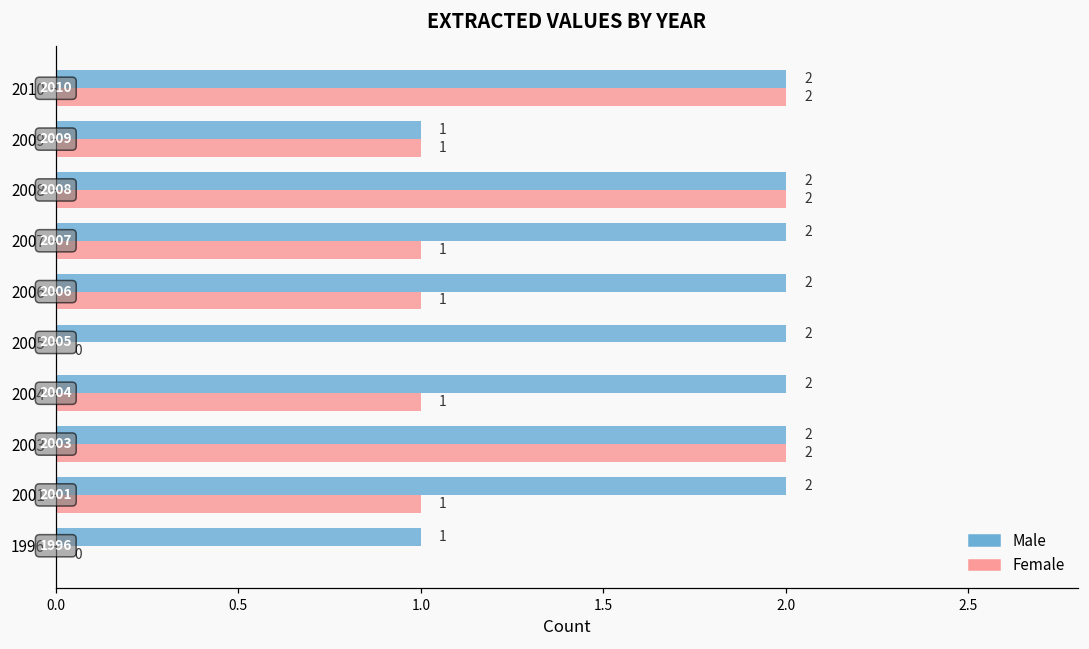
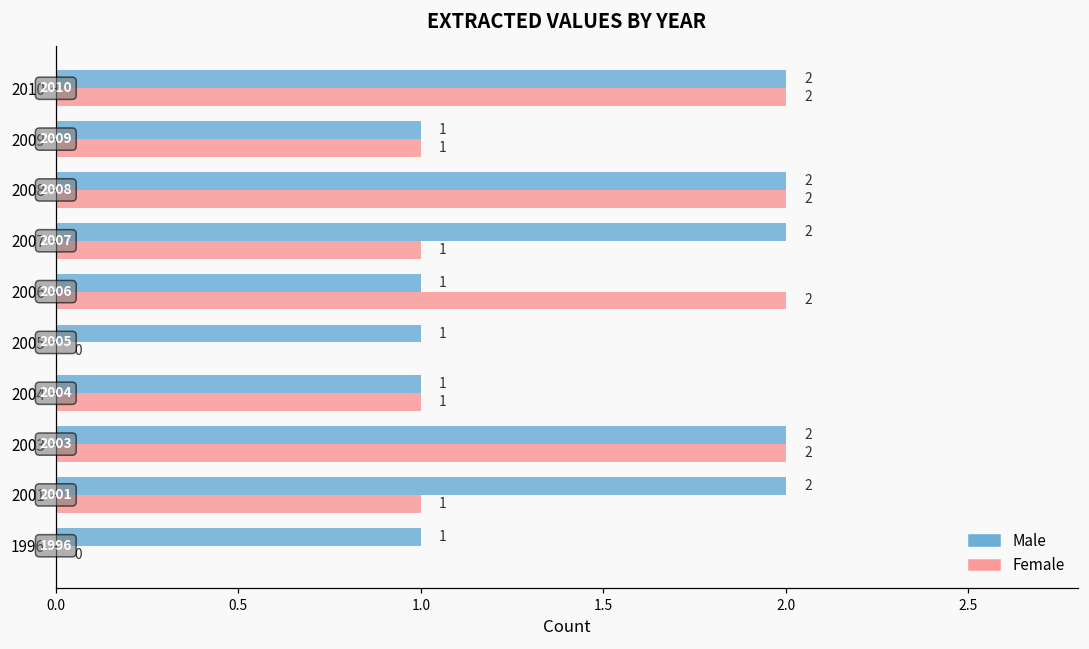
Male, 2006: 2 -> 1
Female, 2006: 1 -> 2
Male, 2005: 2 -> 1
Male, 2004: 2 -> 1
